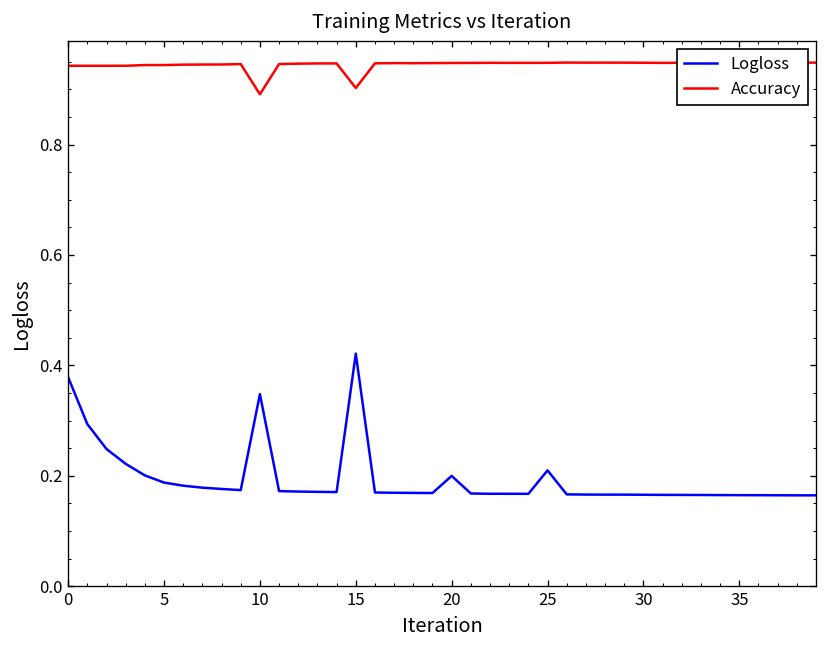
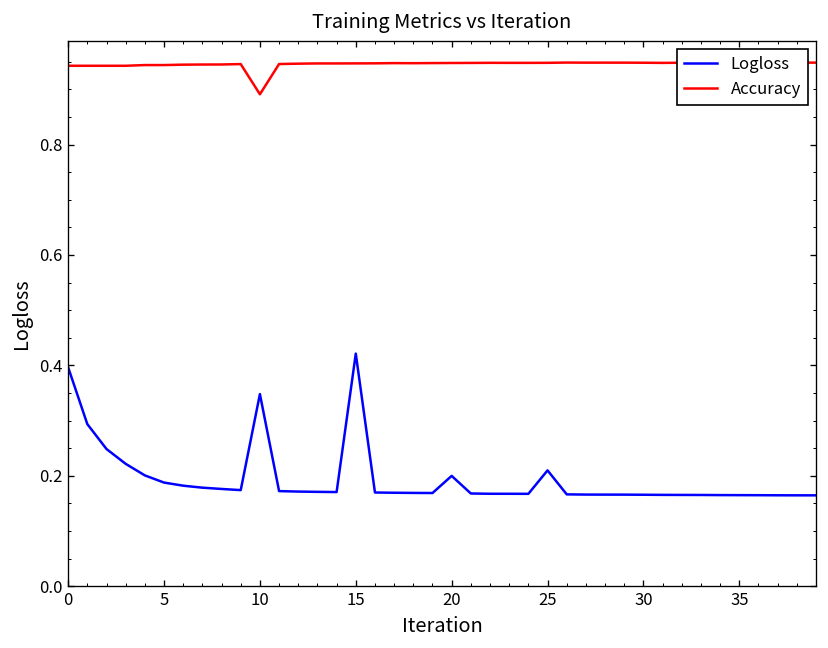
Logloss, 0: 0.38 -> 0.40
Accuracy, 15: 0.90 -> 0.95
